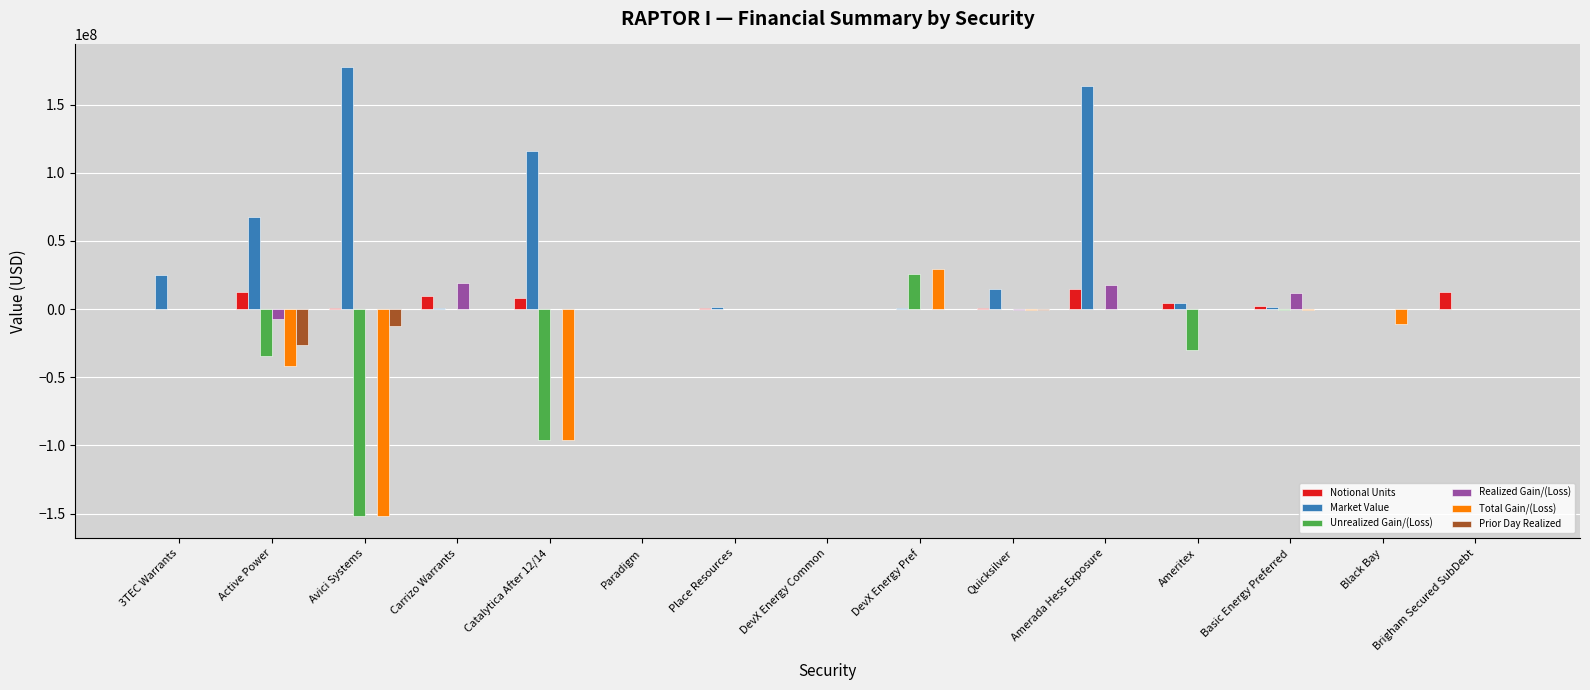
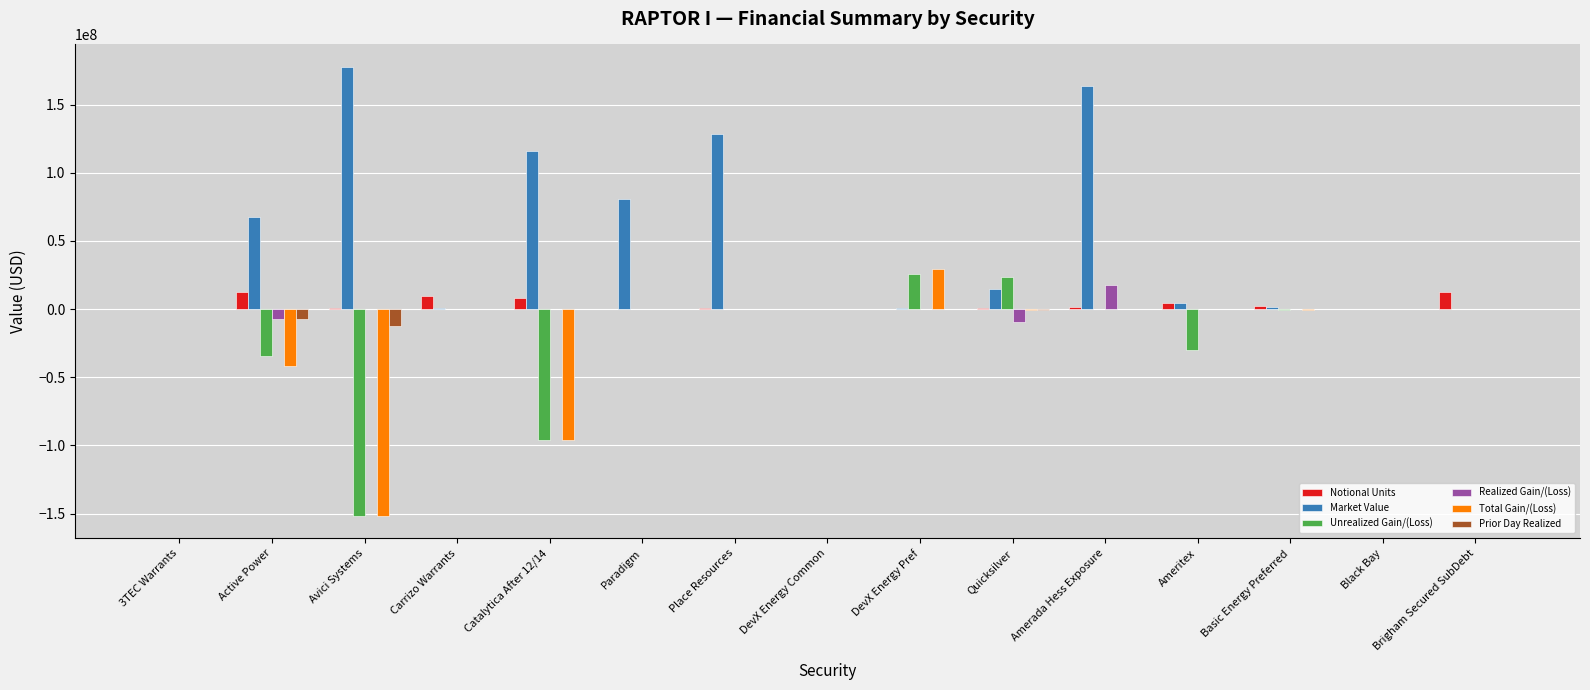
Market Value, 3TEC Warrants: 25000000 -> 0
Prior Day Realized, Active Power: -26000000 -> -7000000
Realized Gain/(Loss), Carrizo Warrants: 19000000 -> 0
Market Value, Paradigm: 0 -> 81000000
Market Value, Place Resources: 1000000 -> 128000000
Unrealized Gain/(Loss), Quicksilver: 0 -> 24000000
Realized Gain/(Loss), Quicksilver: -1000000 -> -9000000
Notional Units, Amerada Hess Exposure: 15000000 -> 1000000
Realized Gain/(Loss), Basic Energy Preferred: 12000000 -> 0
Total Gain/(Loss), Black Bay: -11000000 -> 0
